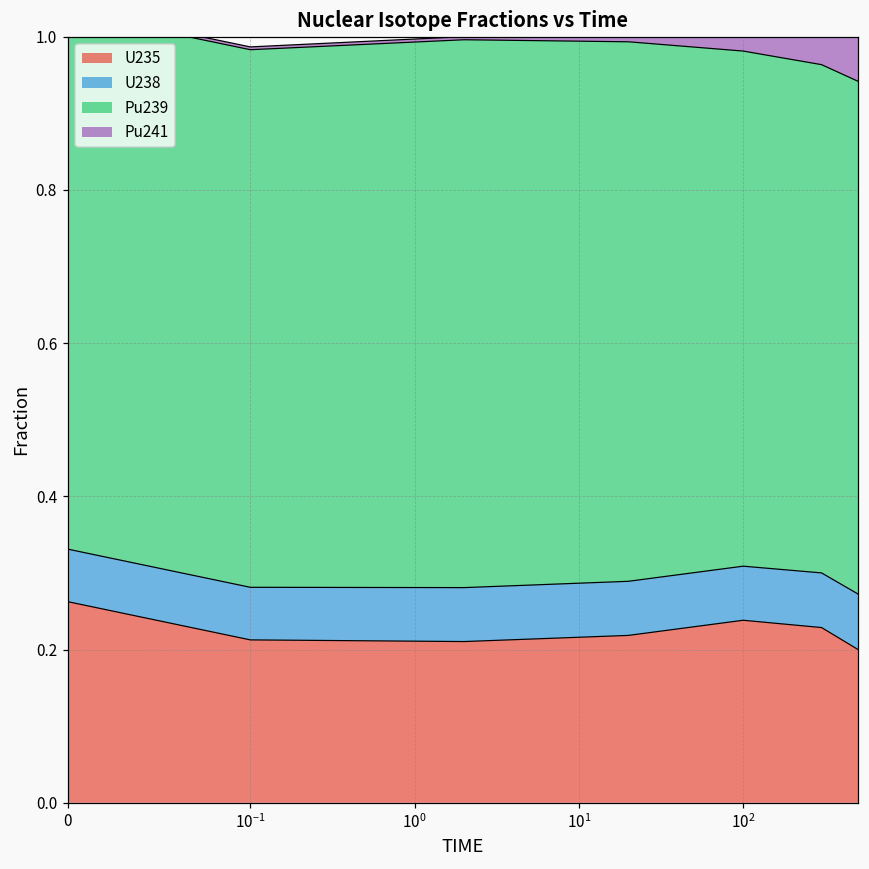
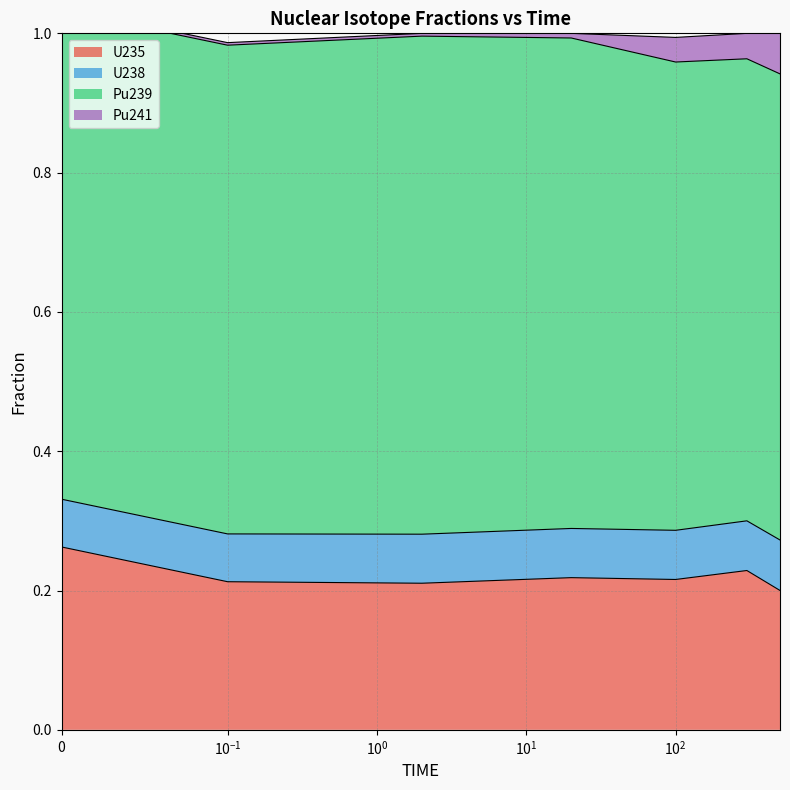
U235, 10^2: 0.24 -> 0.22
